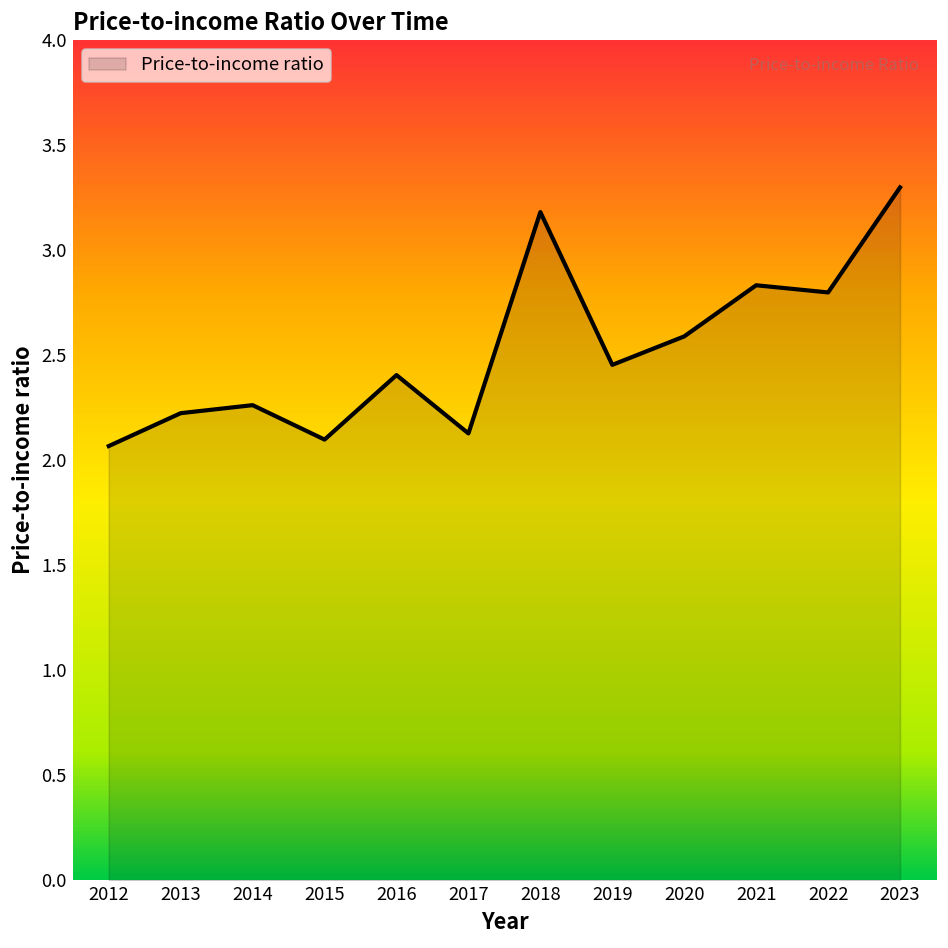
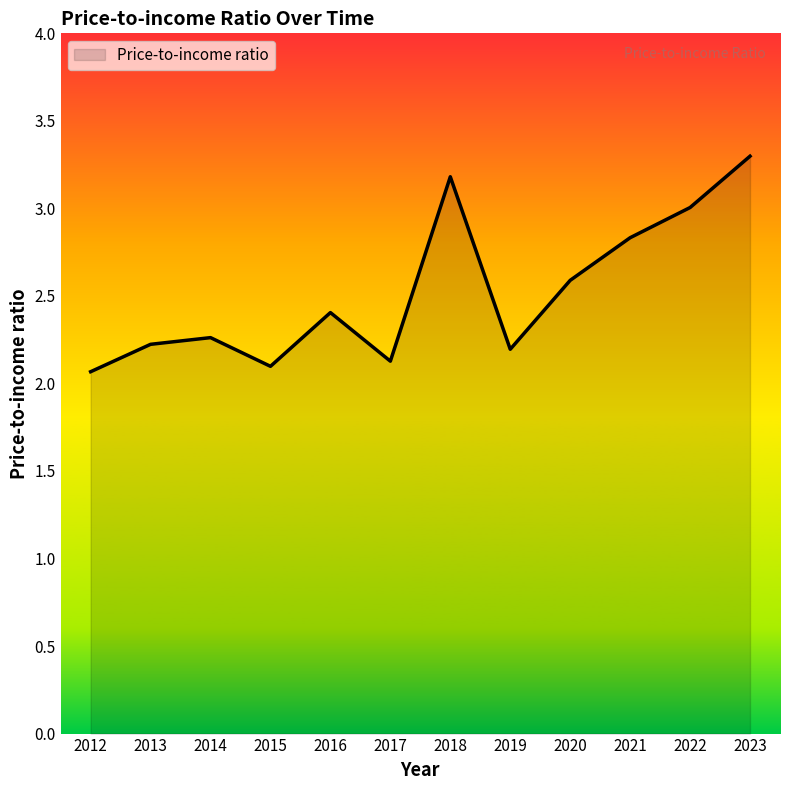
2019: 2.45 -> 2.20
2022: 2.80 -> 3.00
